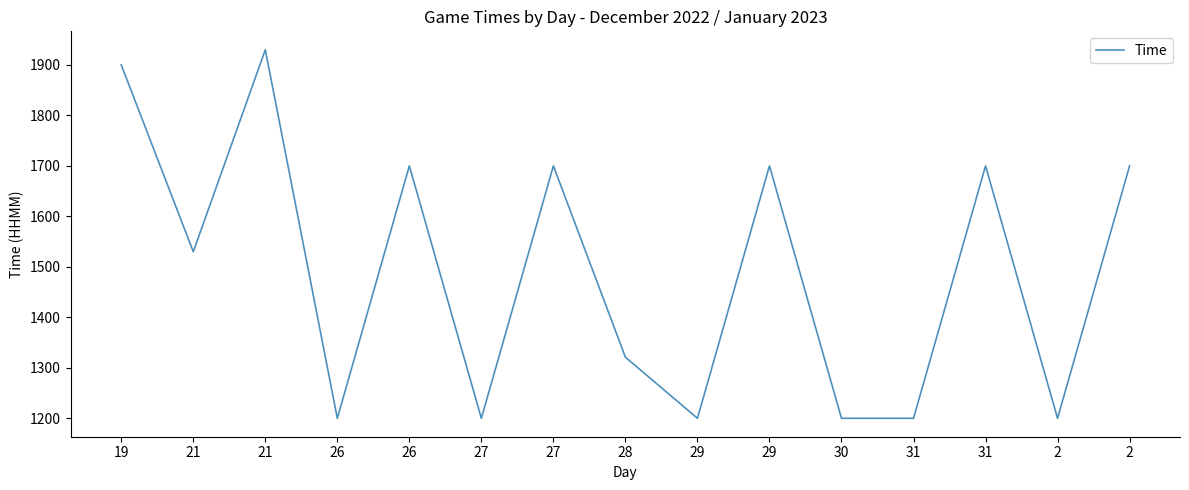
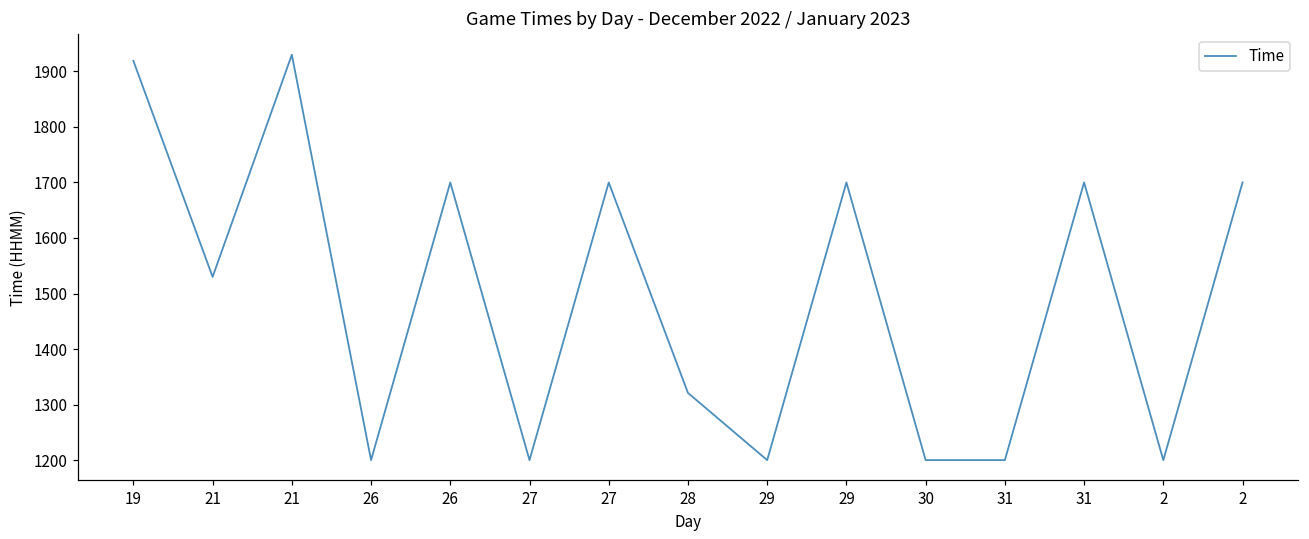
19: 1900 -> 1920
